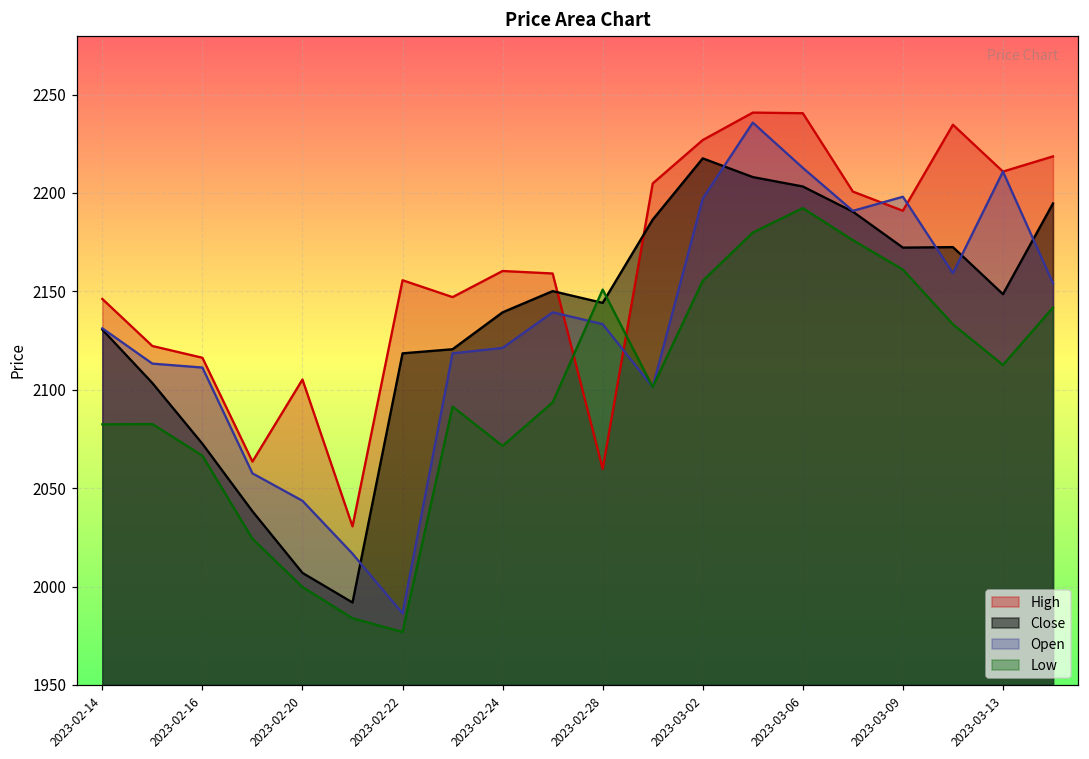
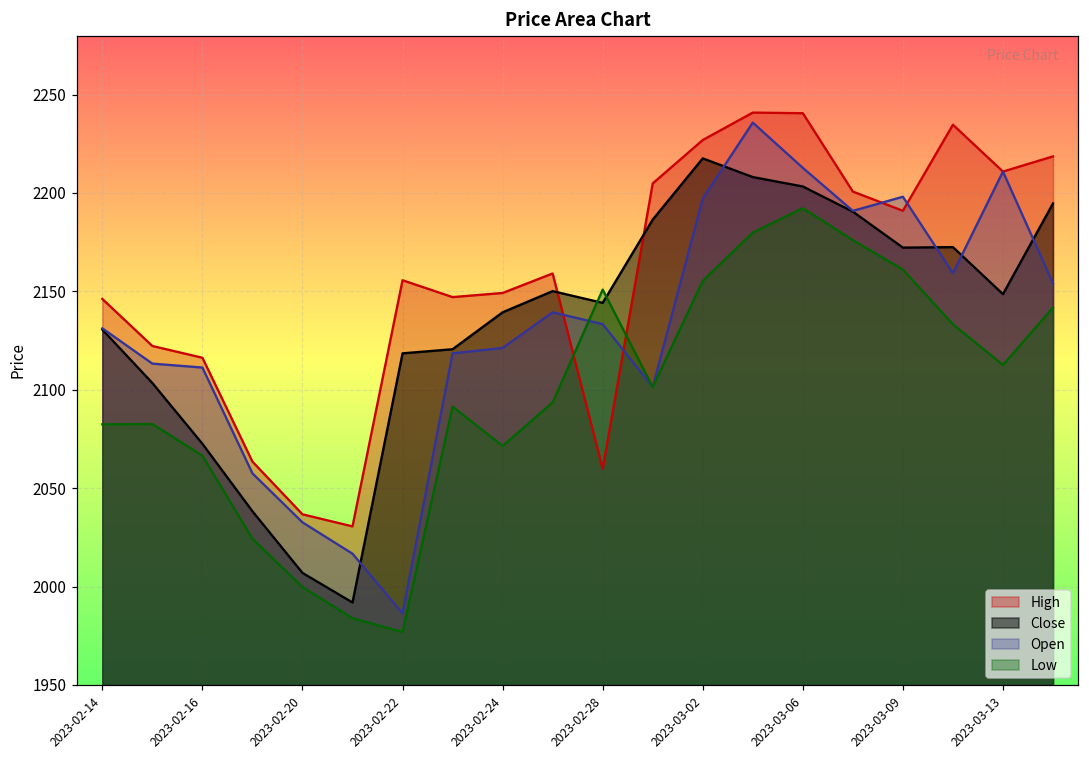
High, 2023-02-20: 2105 -> 2037
Open, 2023-02-20: 2044 -> 2033
High, 2023-02-24: 2160 -> 2149
